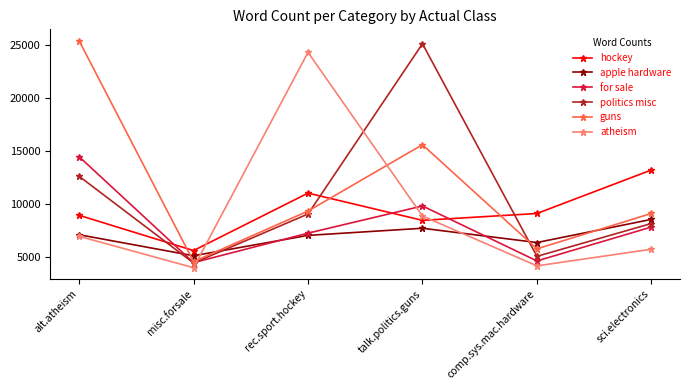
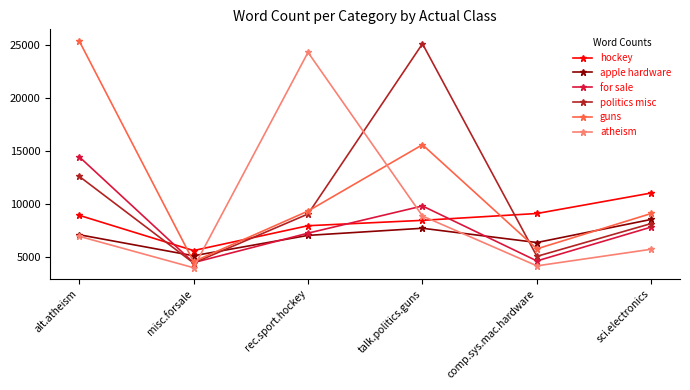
hockey, rec.sport.hockey: 11000 -> 7900
hockey, sci.electronics: 13200 -> 11000
